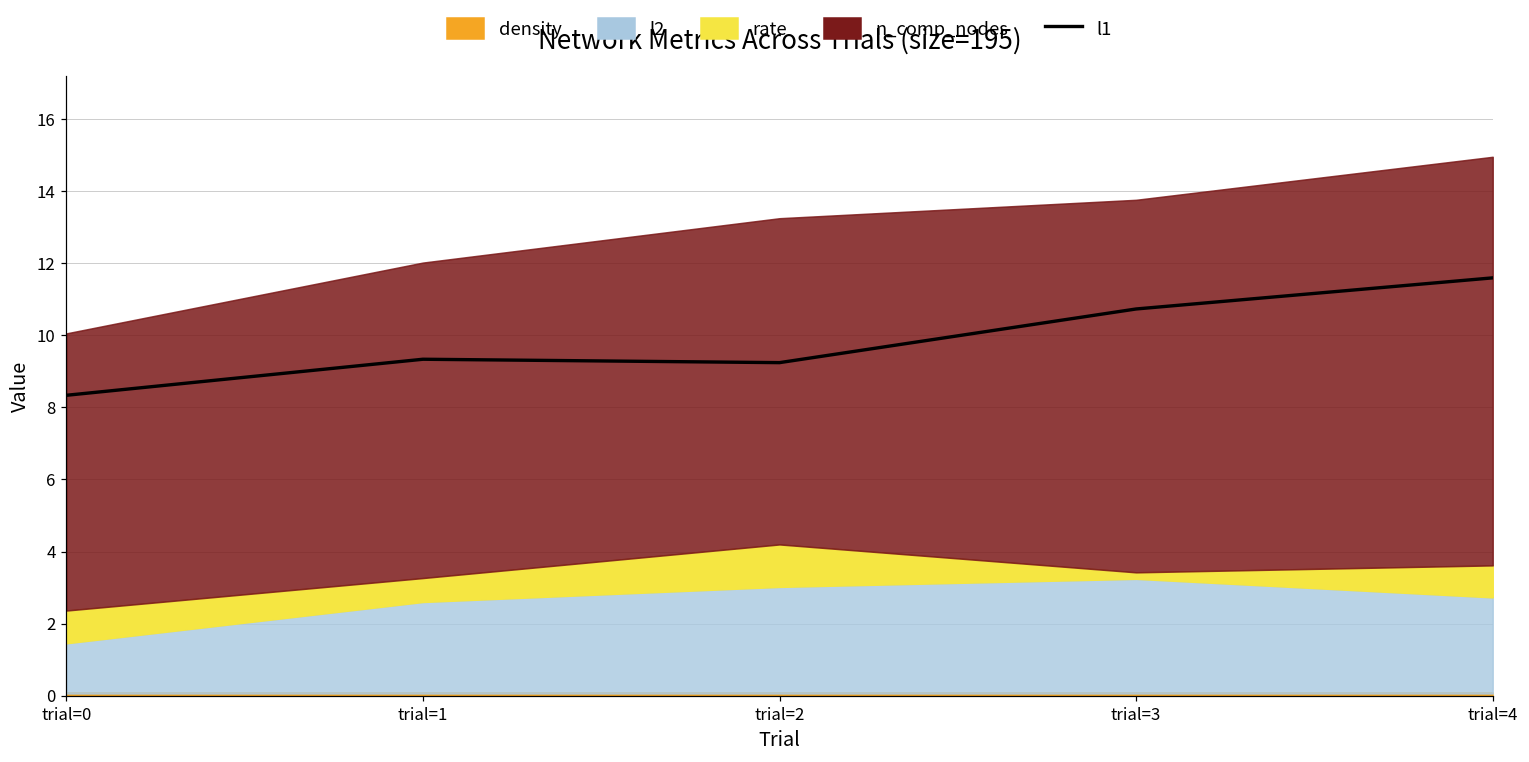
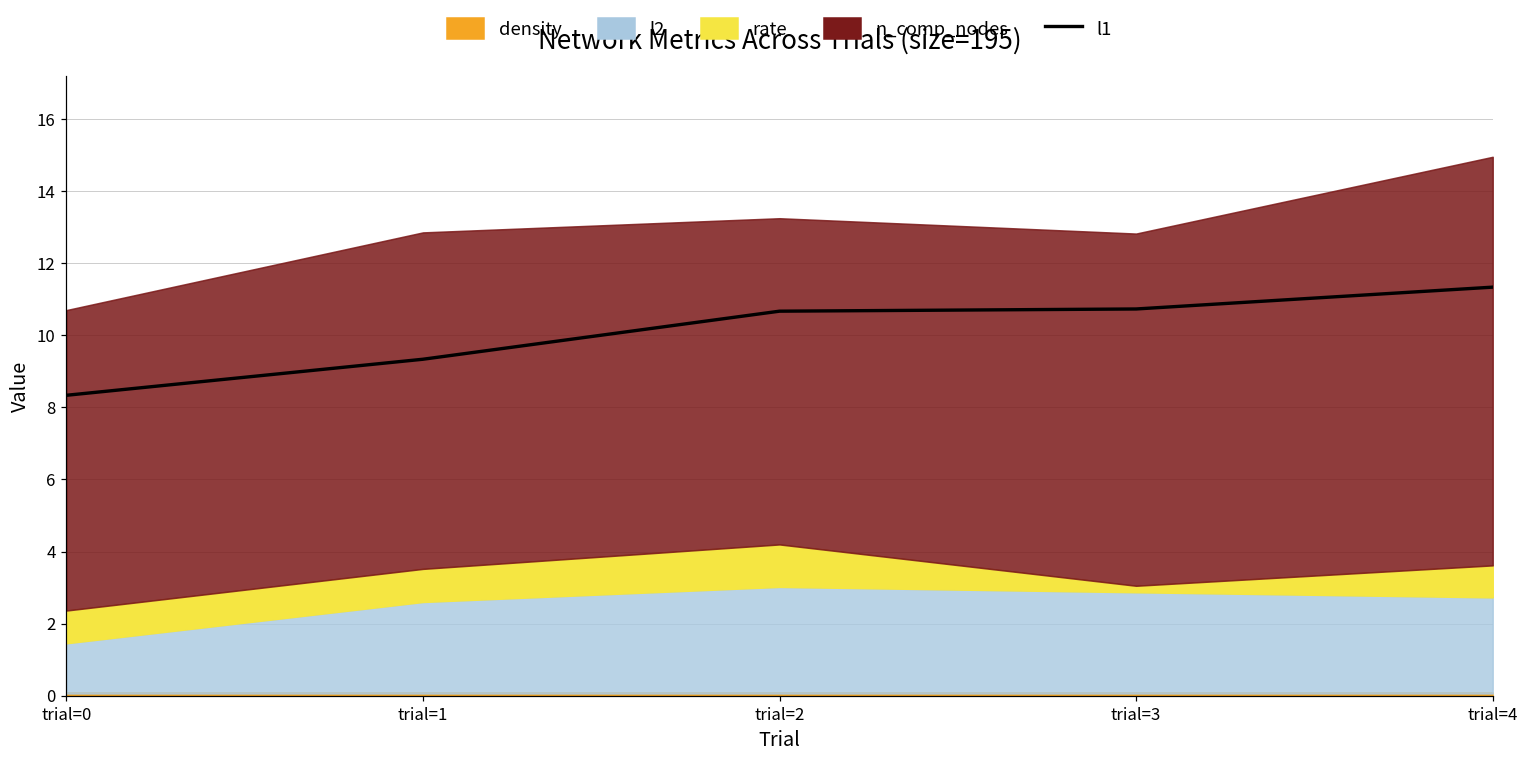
n_comp_nodes, trial=0: 7.7 -> 8.3
rate, trial=1: 0.7 -> 0.9
n_comp_nodes, trial=1: 8.7 -> 9.3
l1, trial=2: 9.2 -> 10.7
l2, trial=3: 3.2 -> 2.8
n_comp_nodes, trial=3: 10.3 -> 9.8
l1, trial=4: 11.6 -> 11.3
